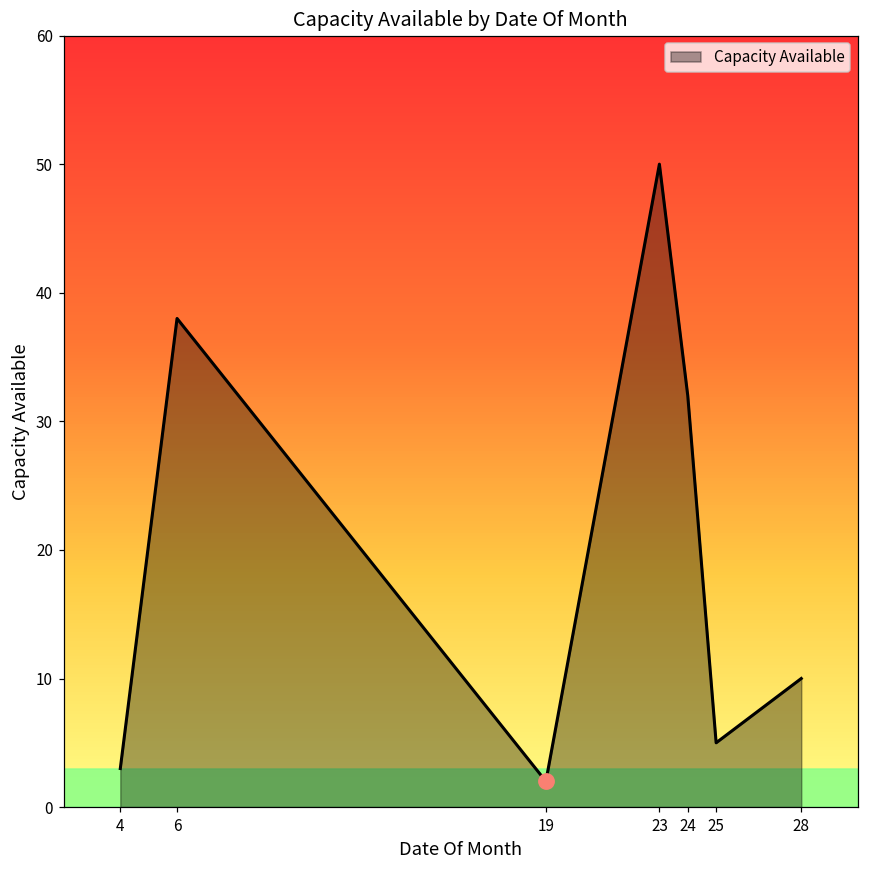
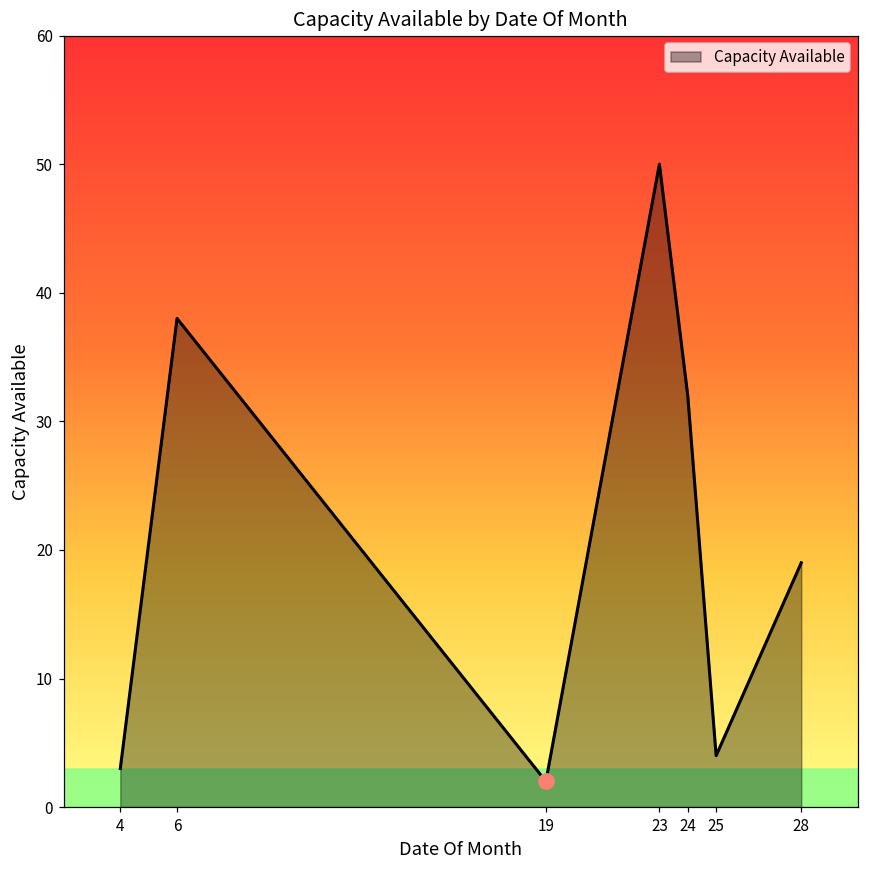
Capacity Available, 25: 5 -> 4
Capacity Available, 28: 10 -> 19
